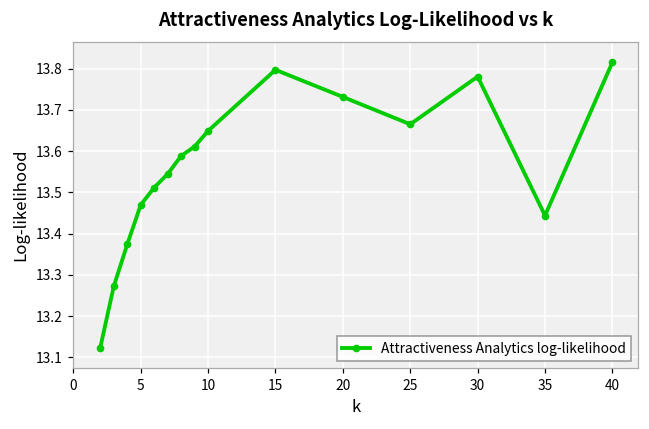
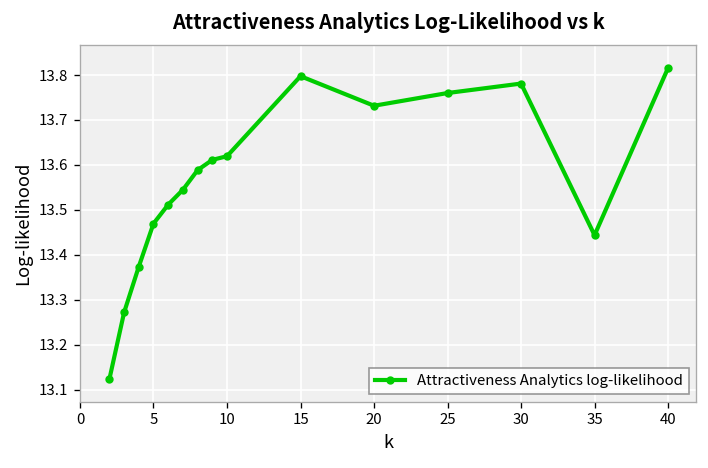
10: 13.65 -> 13.62
25: 13.67 -> 13.76
